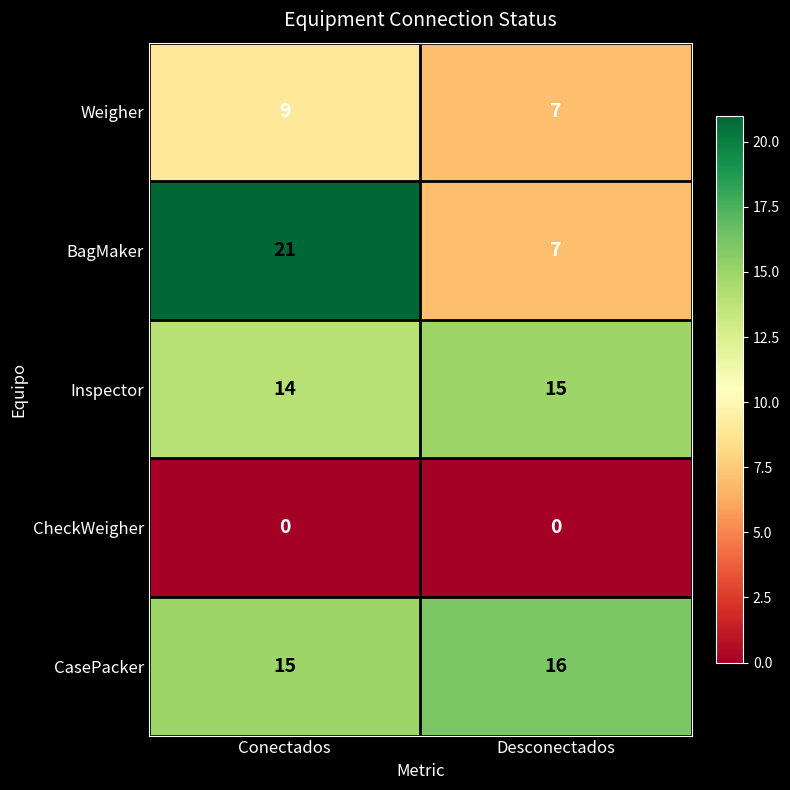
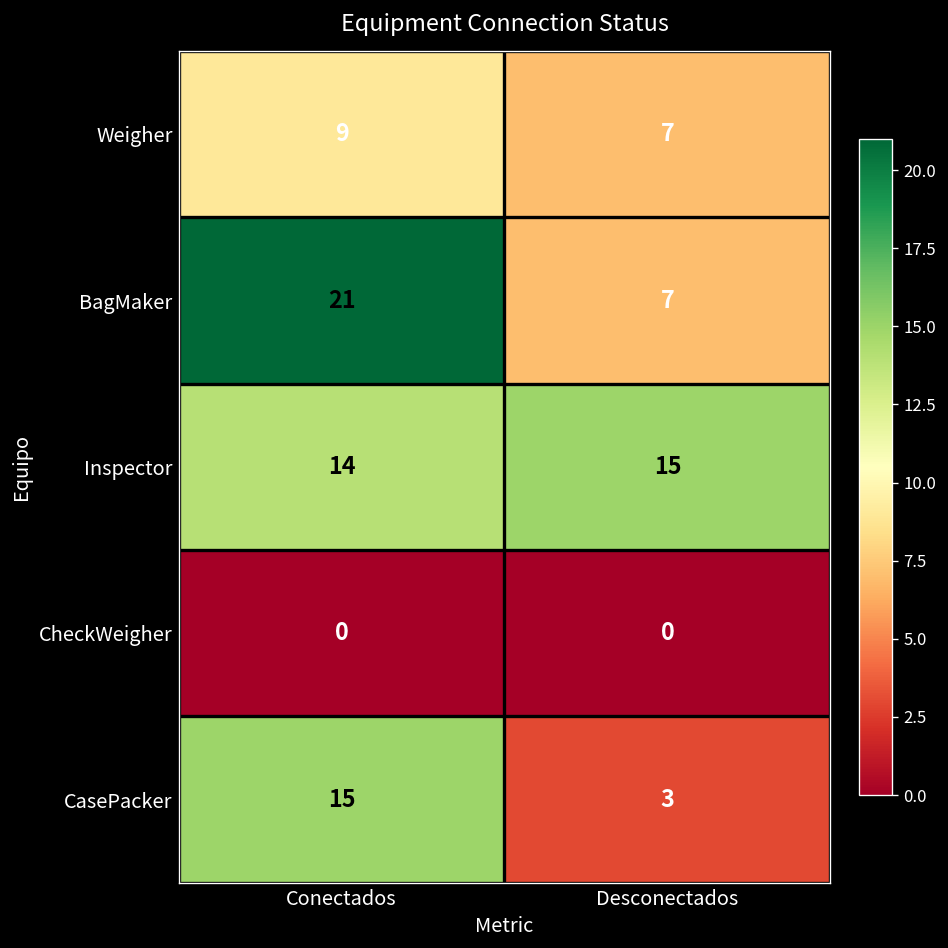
CasePacker, Desconectados: 16 -> 3
